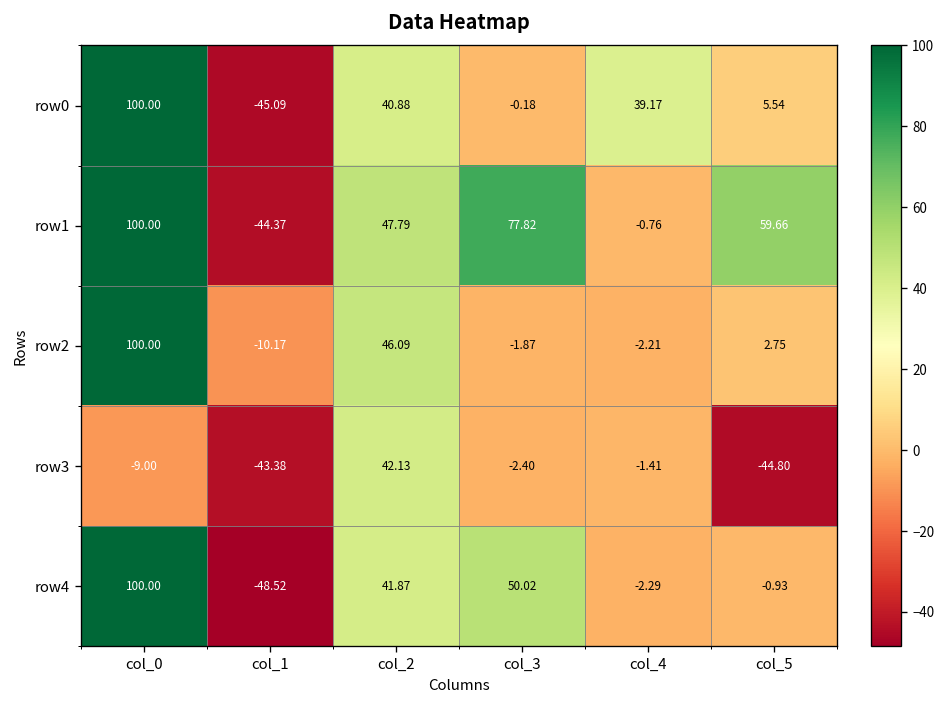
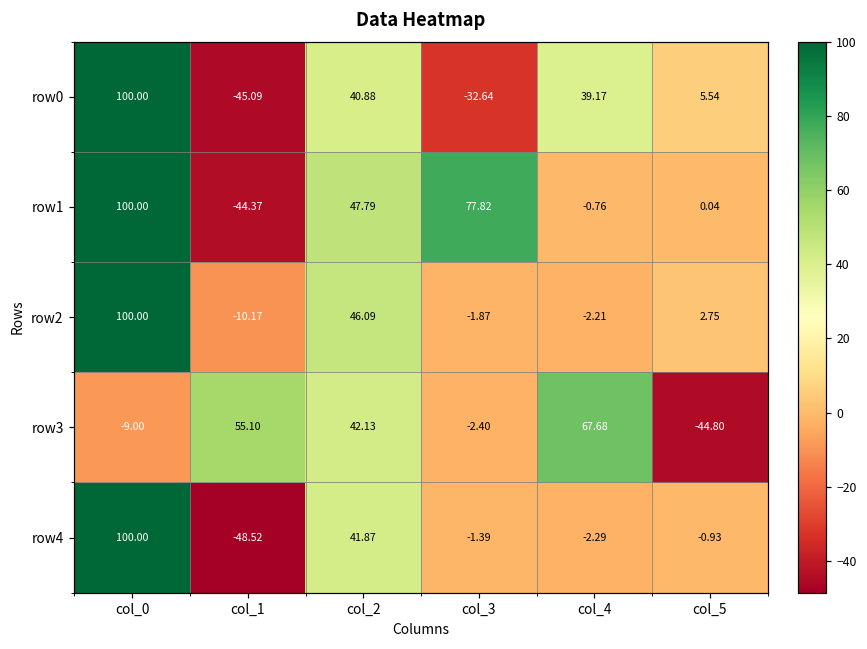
row0, col_3: -0.18 -> -32.64
row1, col_5: 59.66 -> 0.04
row3, col_1: -43.38 -> 55.10
row3, col_4: -1.41 -> 67.68
row4, col_3: 50.02 -> -1.39
